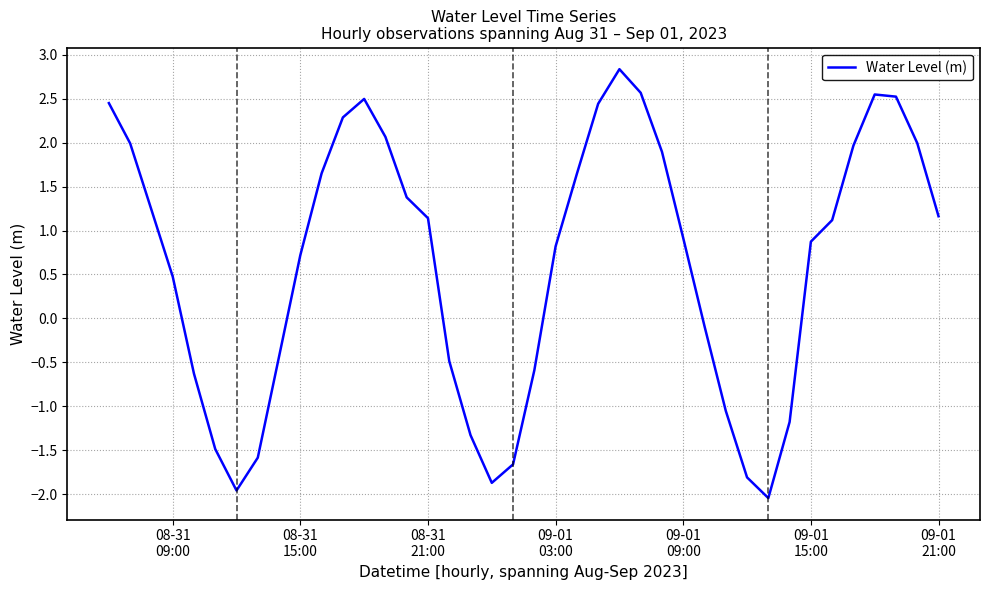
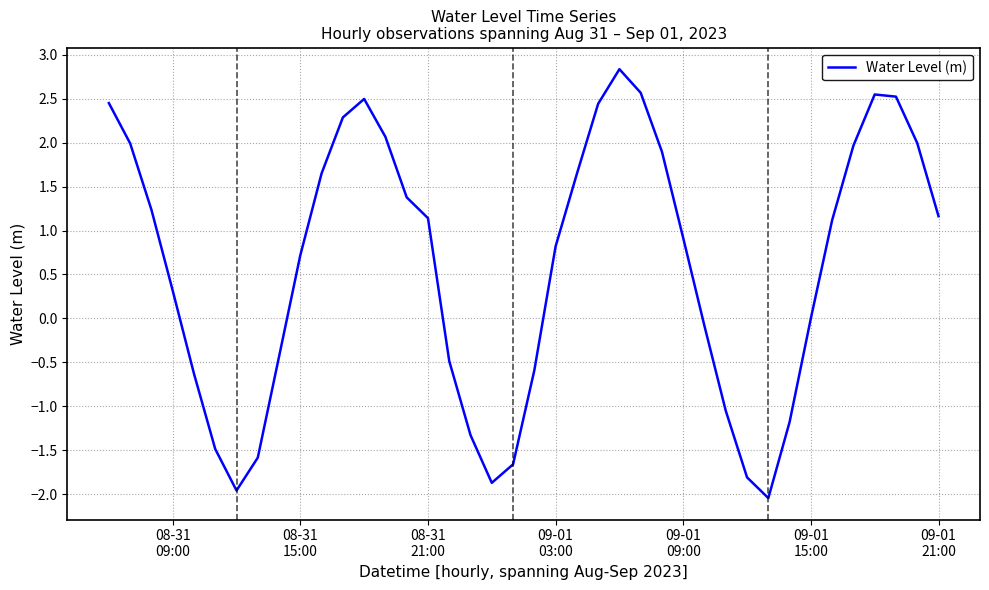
08-31 09:00: 0.5 -> 0.3
09-01 15:00: 0.9 -> 0.0
